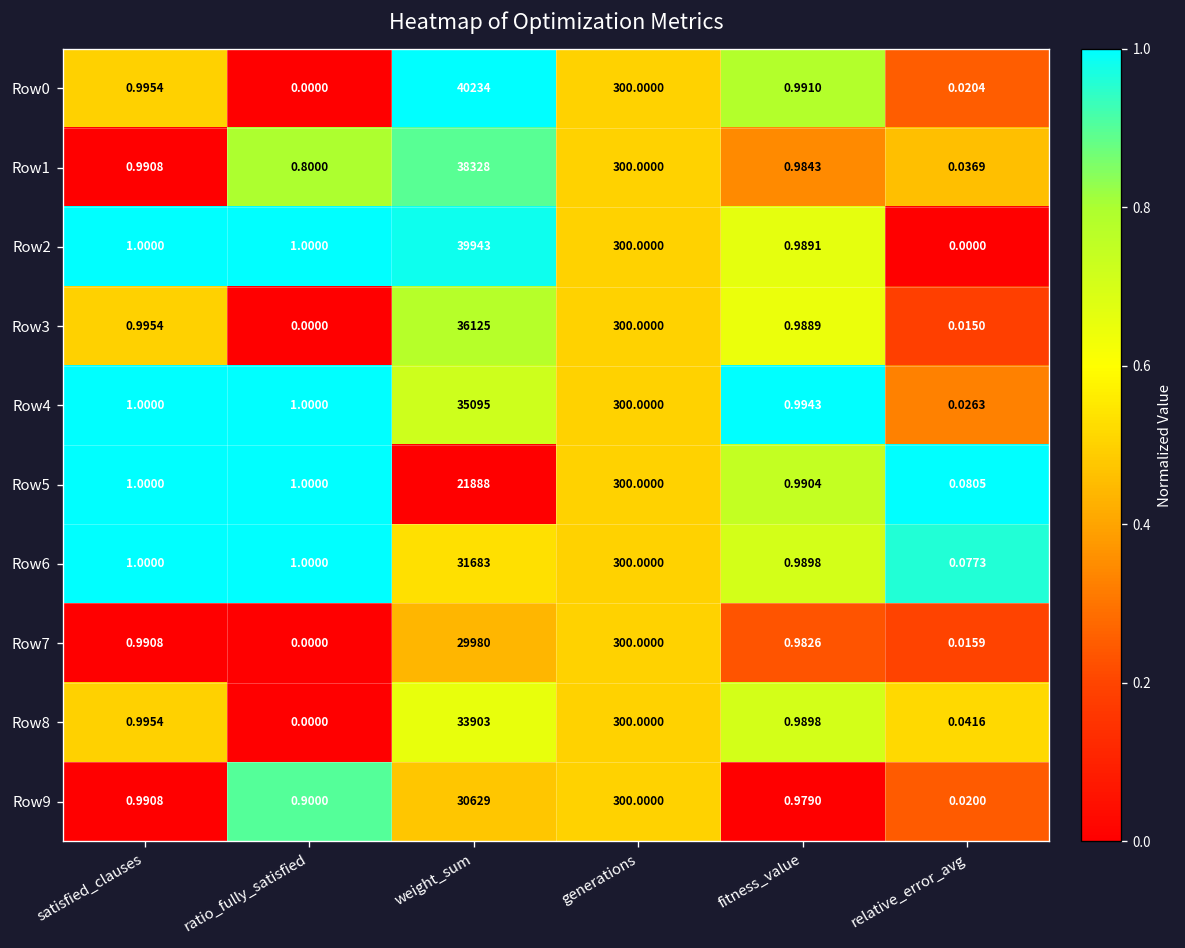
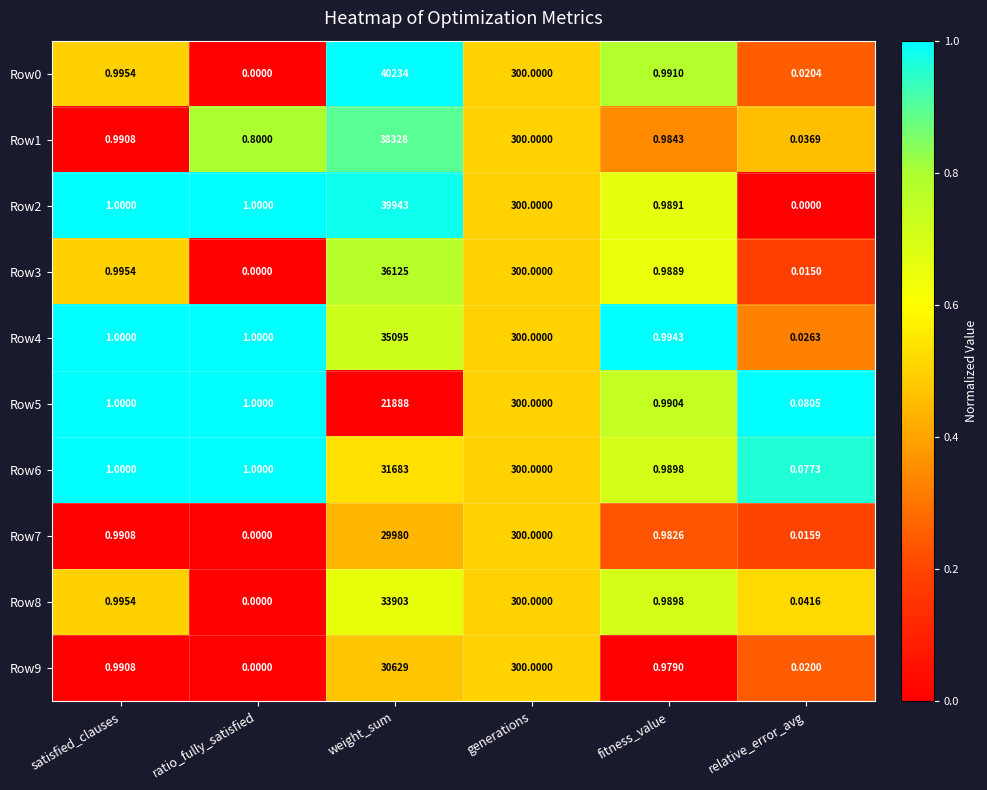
Row9, ratio_fully_satisfied: 0.9000 -> 0.0000
